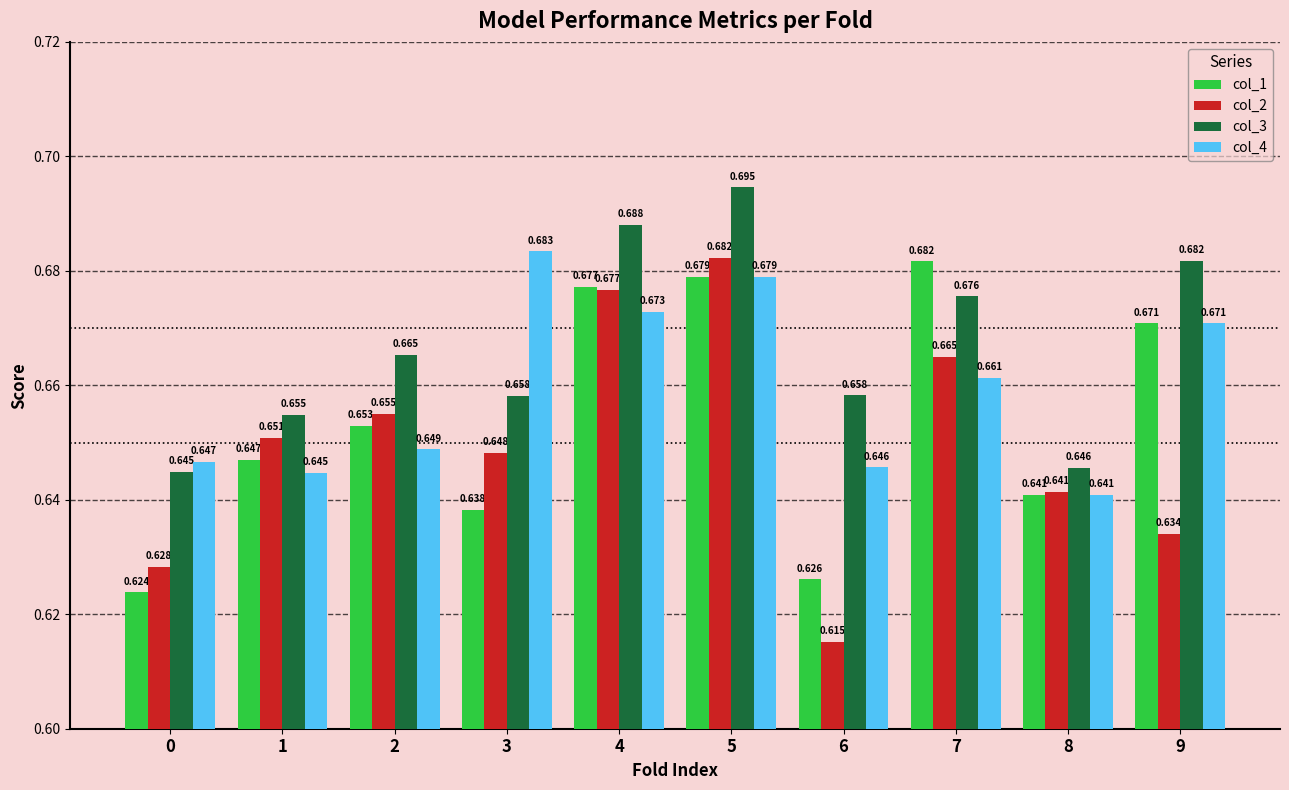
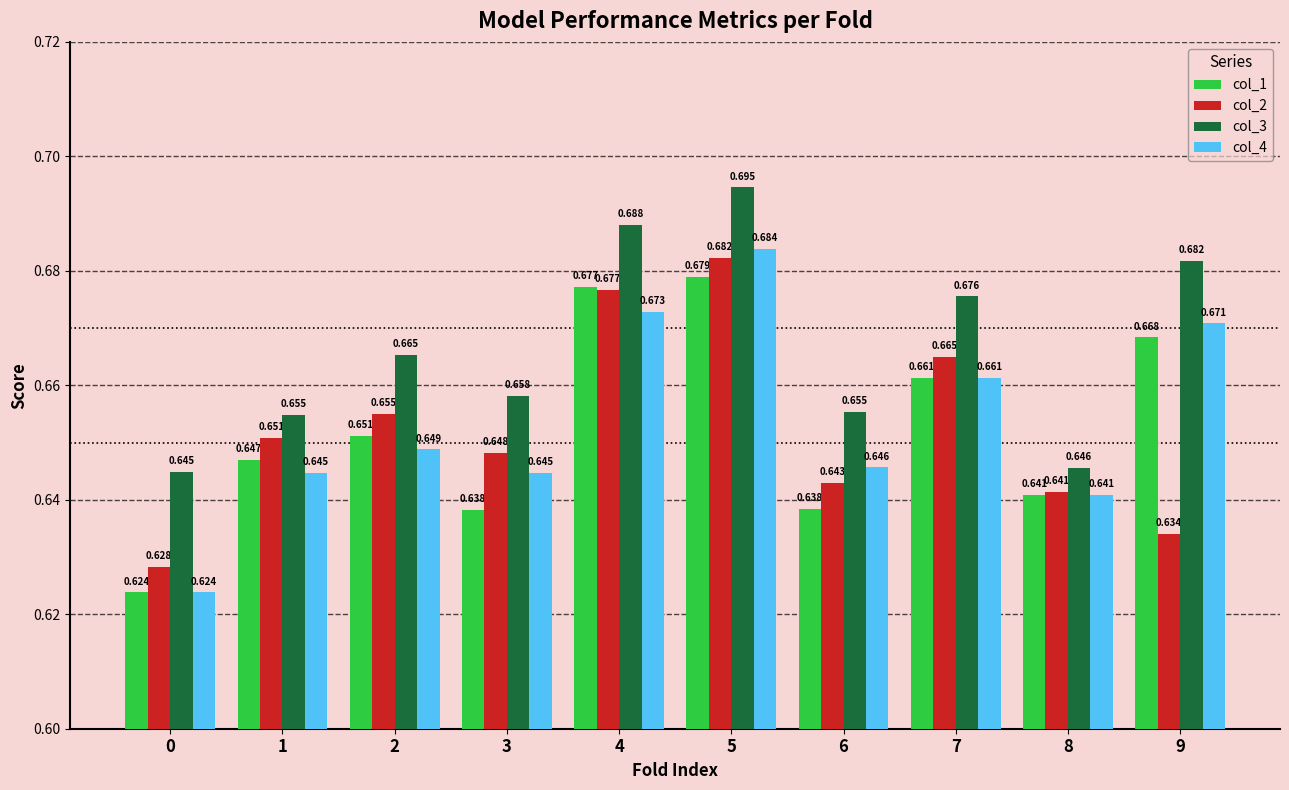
col_4, 0: 0.647 -> 0.624
col_1, 2: 0.653 -> 0.651
col_4, 3: 0.683 -> 0.645
col_4, 5: 0.679 -> 0.684
col_1, 6: 0.626 -> 0.638
col_2, 6: 0.615 -> 0.643
col_3, 6: 0.658 -> 0.655
col_1, 7: 0.682 -> 0.661
col_1, 9: 0.671 -> 0.668
